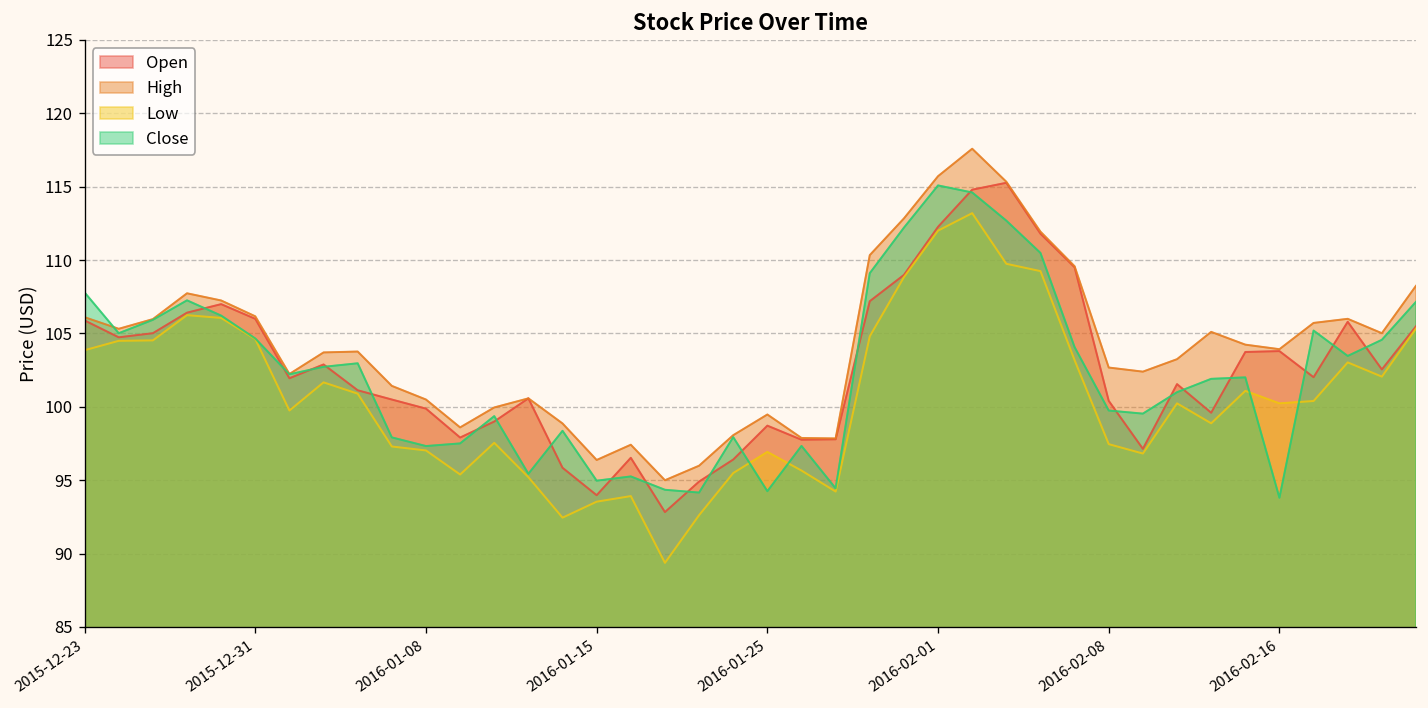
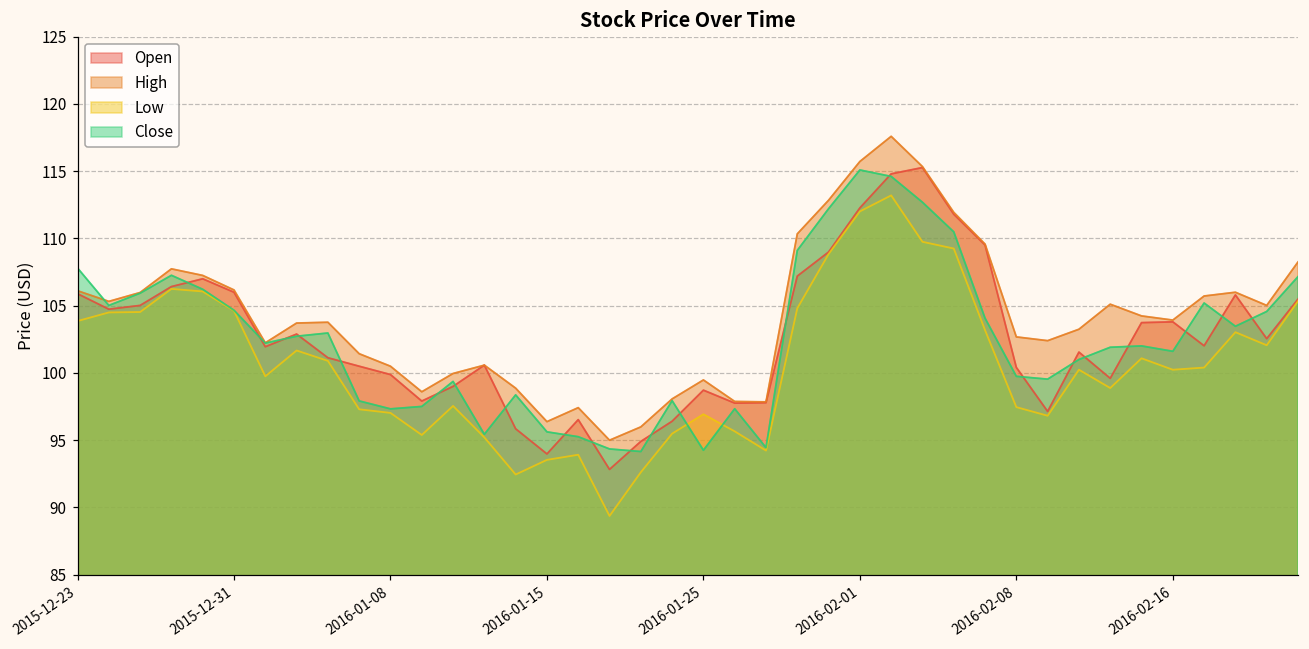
Close, 2016-01-15: 95.0 -> 95.6
Close, 2016-02-16: 93.8 -> 101.6
